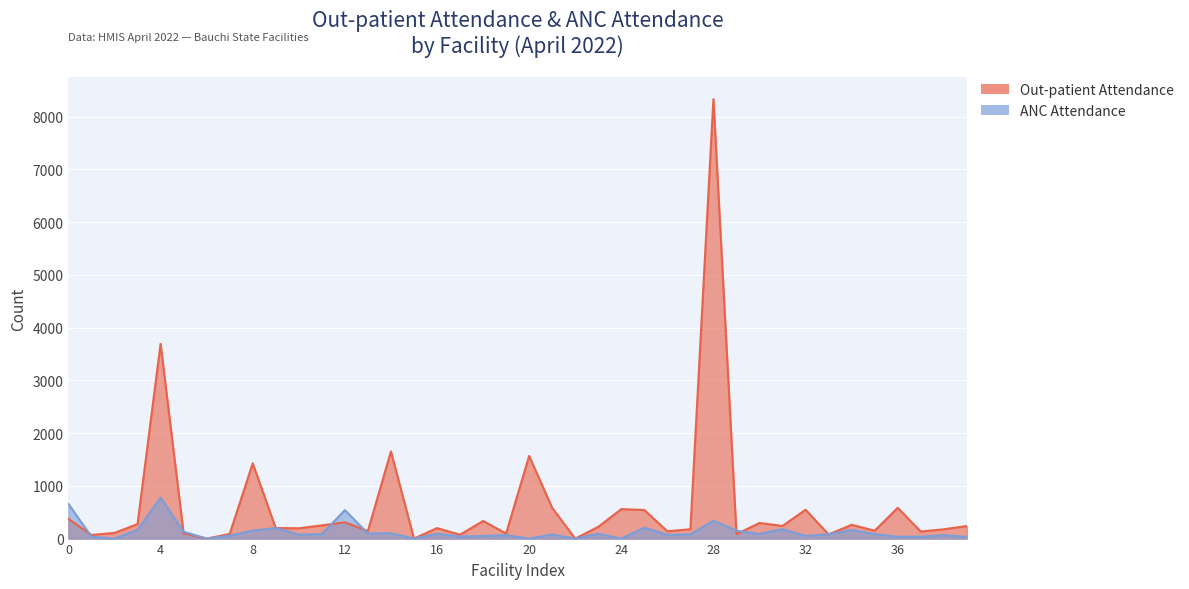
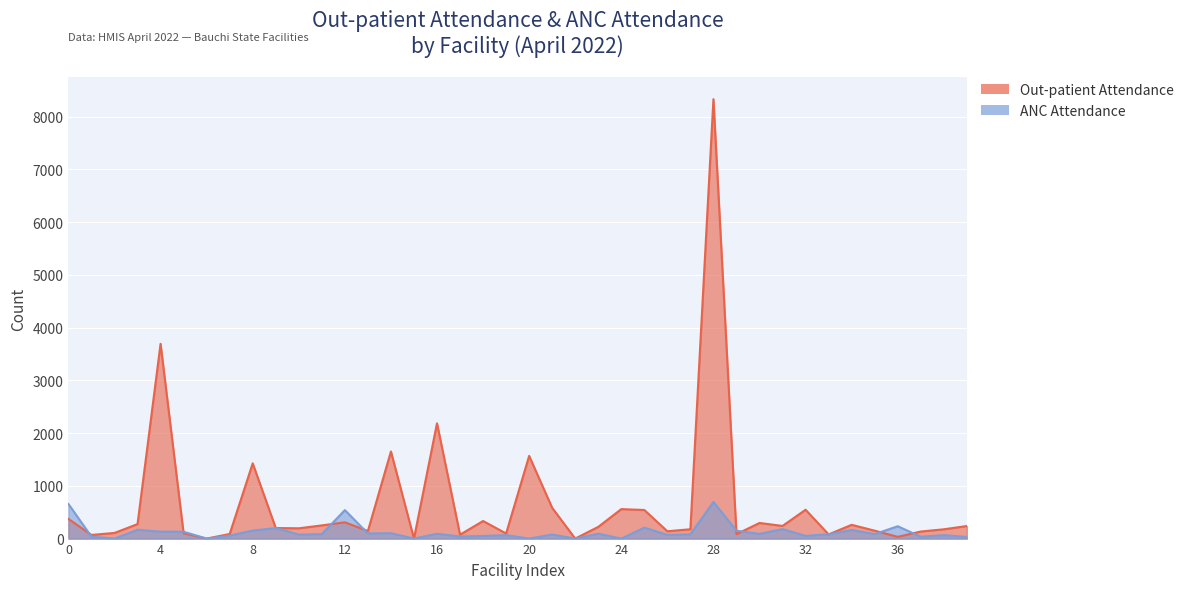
ANC Attendance, 4: 800 -> 100
Out-patient Attendance, 16: 200 -> 2200
ANC Attendance, 28: 300 -> 700
Out-patient Attendance, 36: 600 -> 0
ANC Attendance, 36: 0 -> 200
